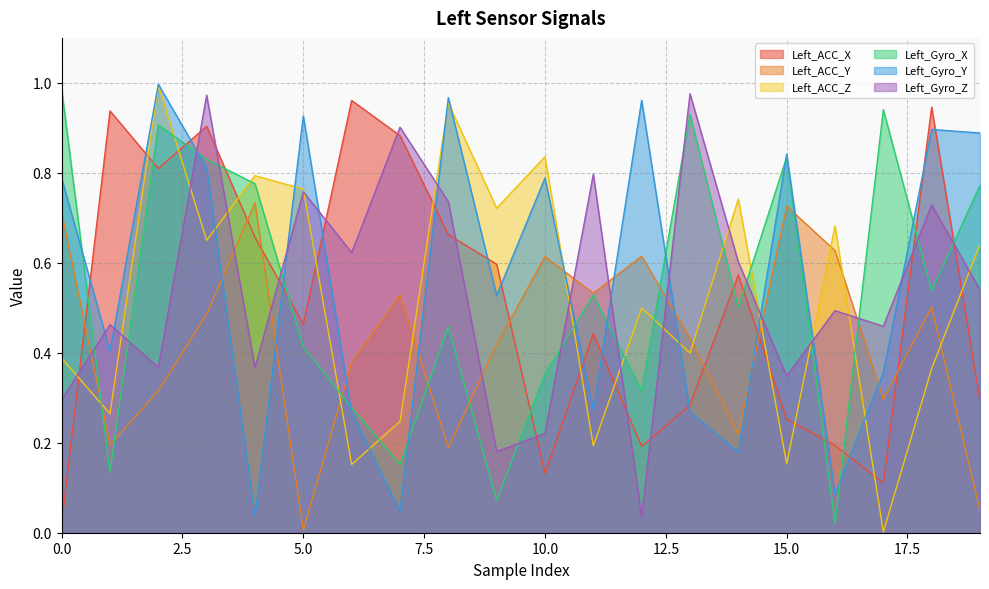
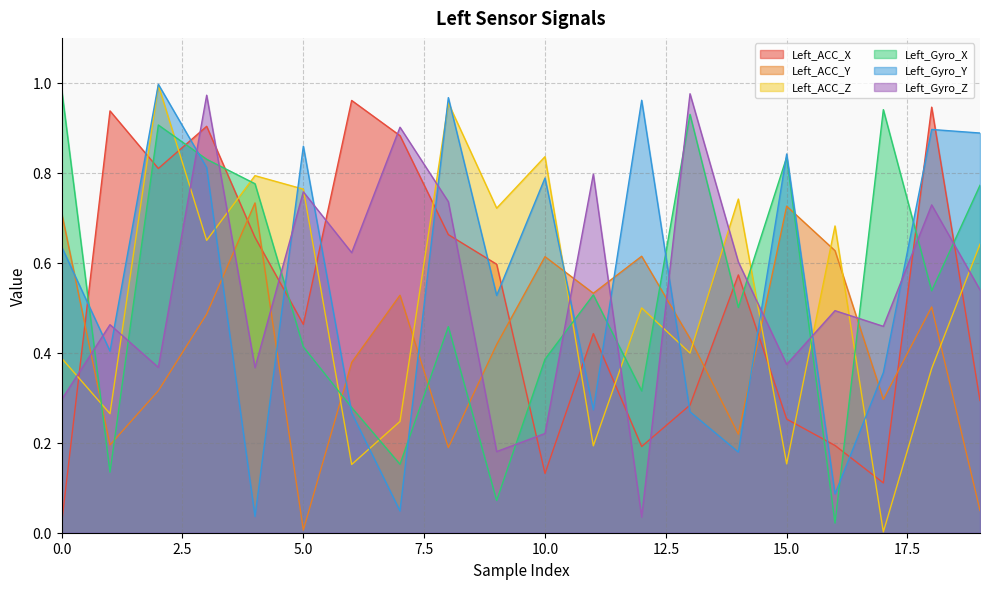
Left_Gyro_Y, 0.0: 0.79 -> 0.64
Left_Gyro_Y, 5.0: 0.93 -> 0.86
Left_Gyro_X, 10.0: 0.35 -> 0.39
Left_Gyro_Z, 15.0: 0.35 -> 0.37
